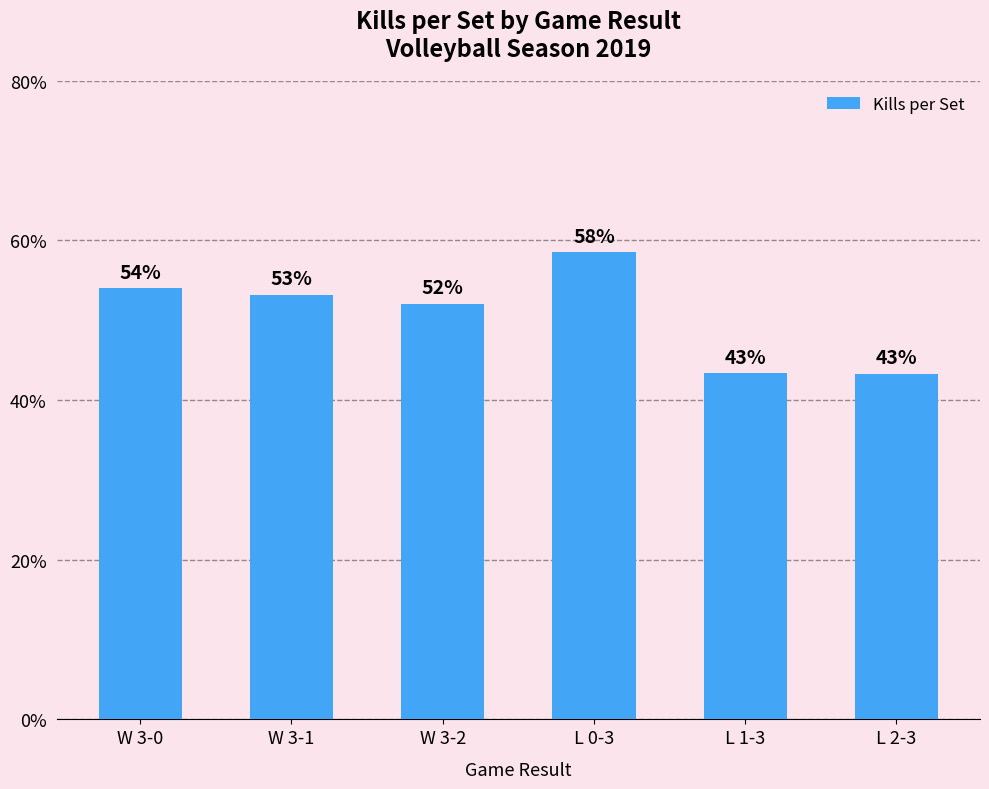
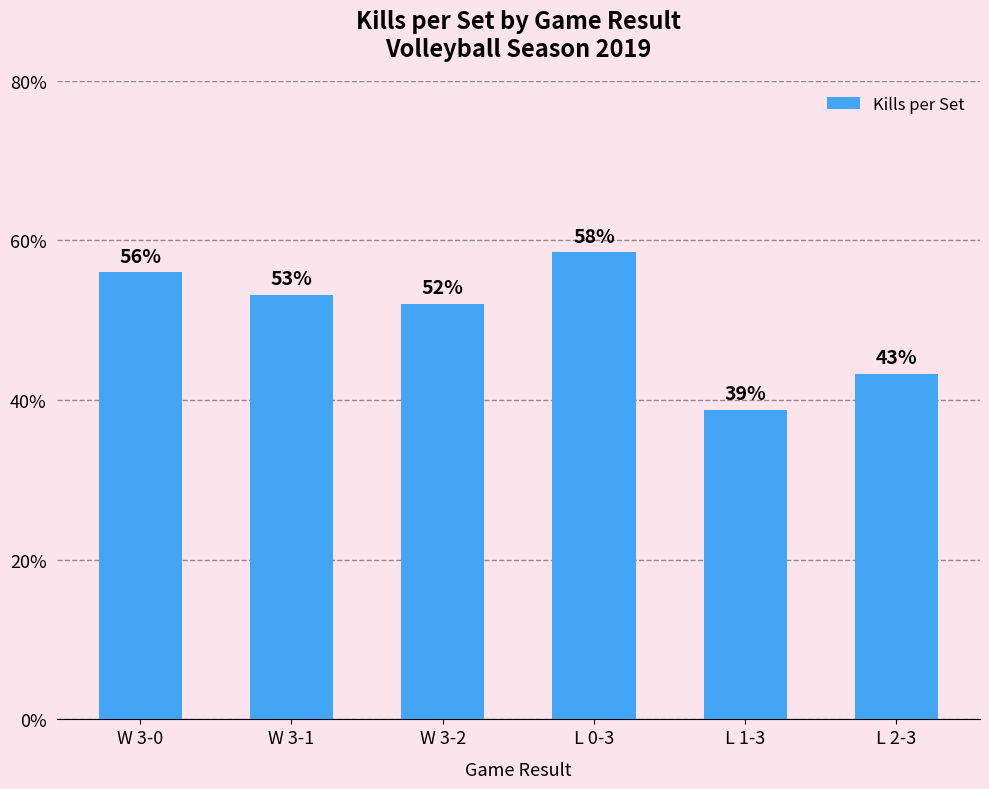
W 3-0: 54% -> 56%
L 1-3: 43% -> 39%
